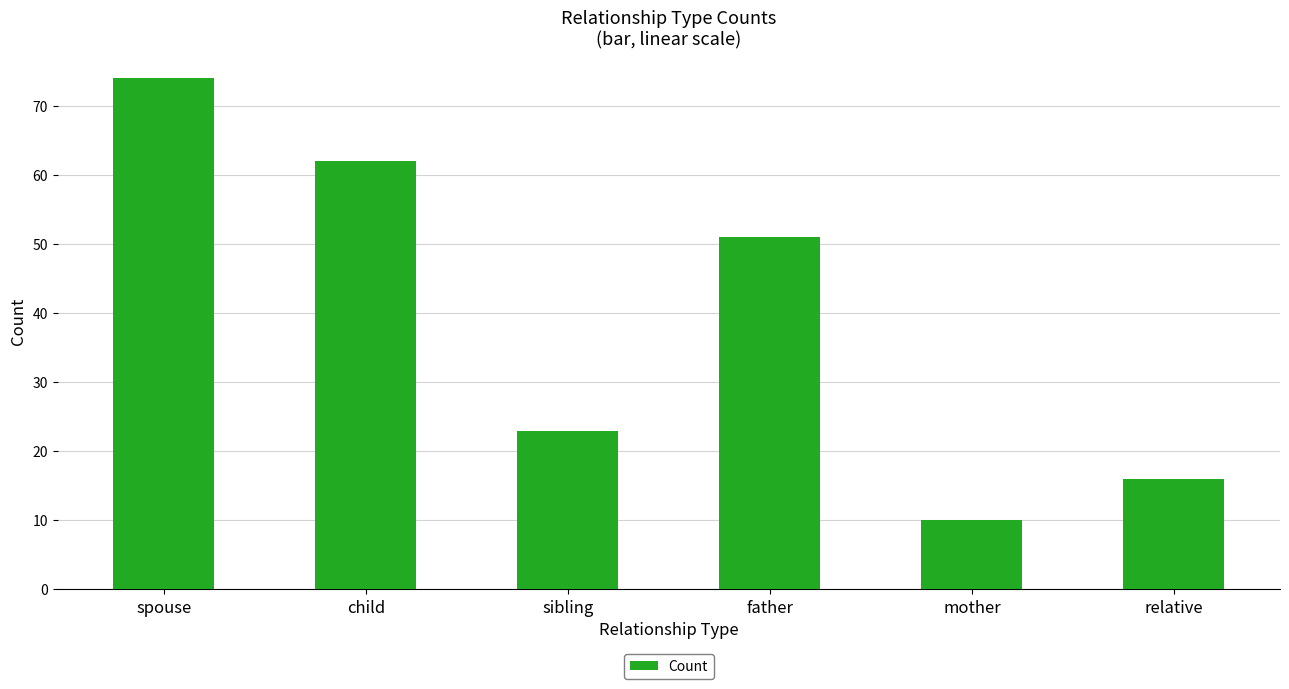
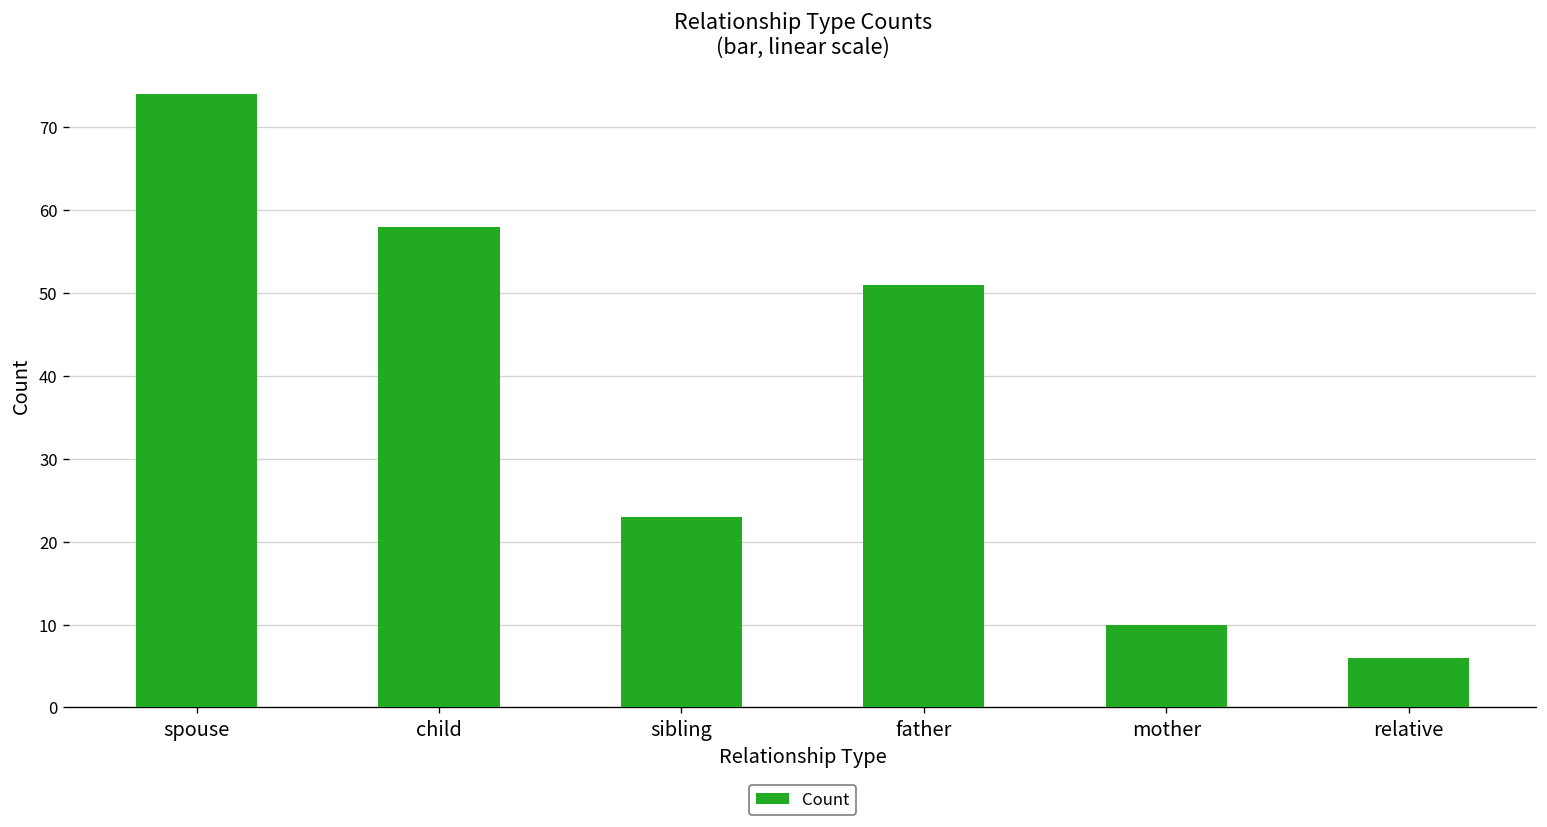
child: 62 -> 58
relative: 16 -> 6
